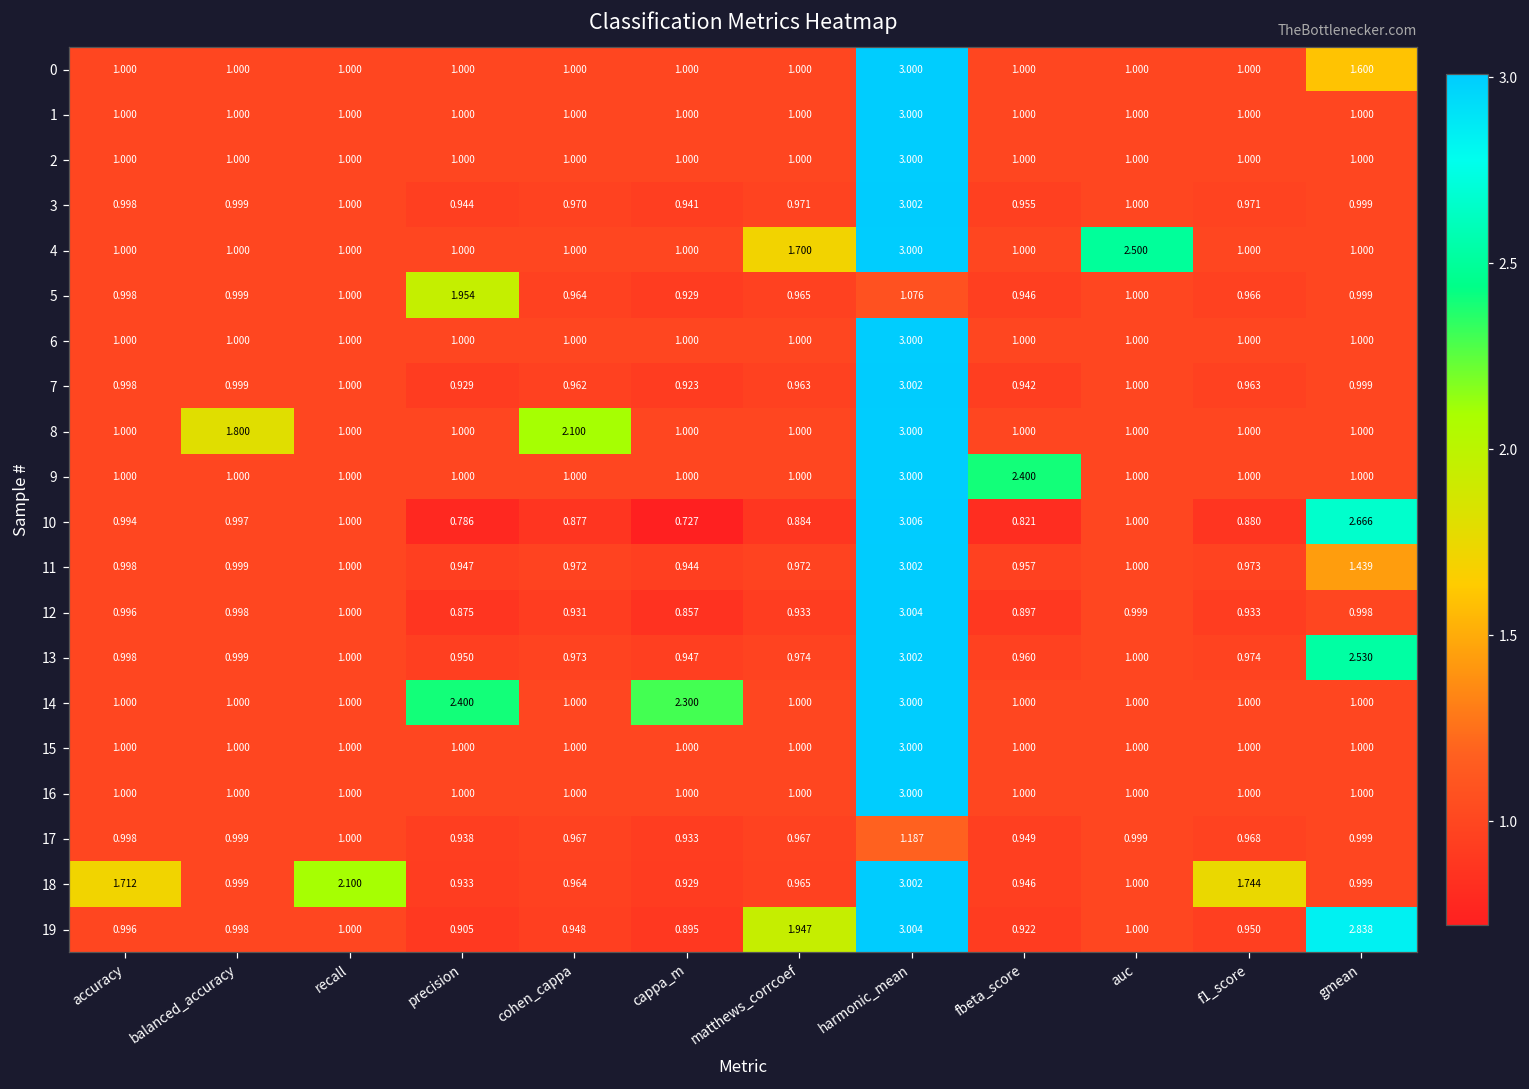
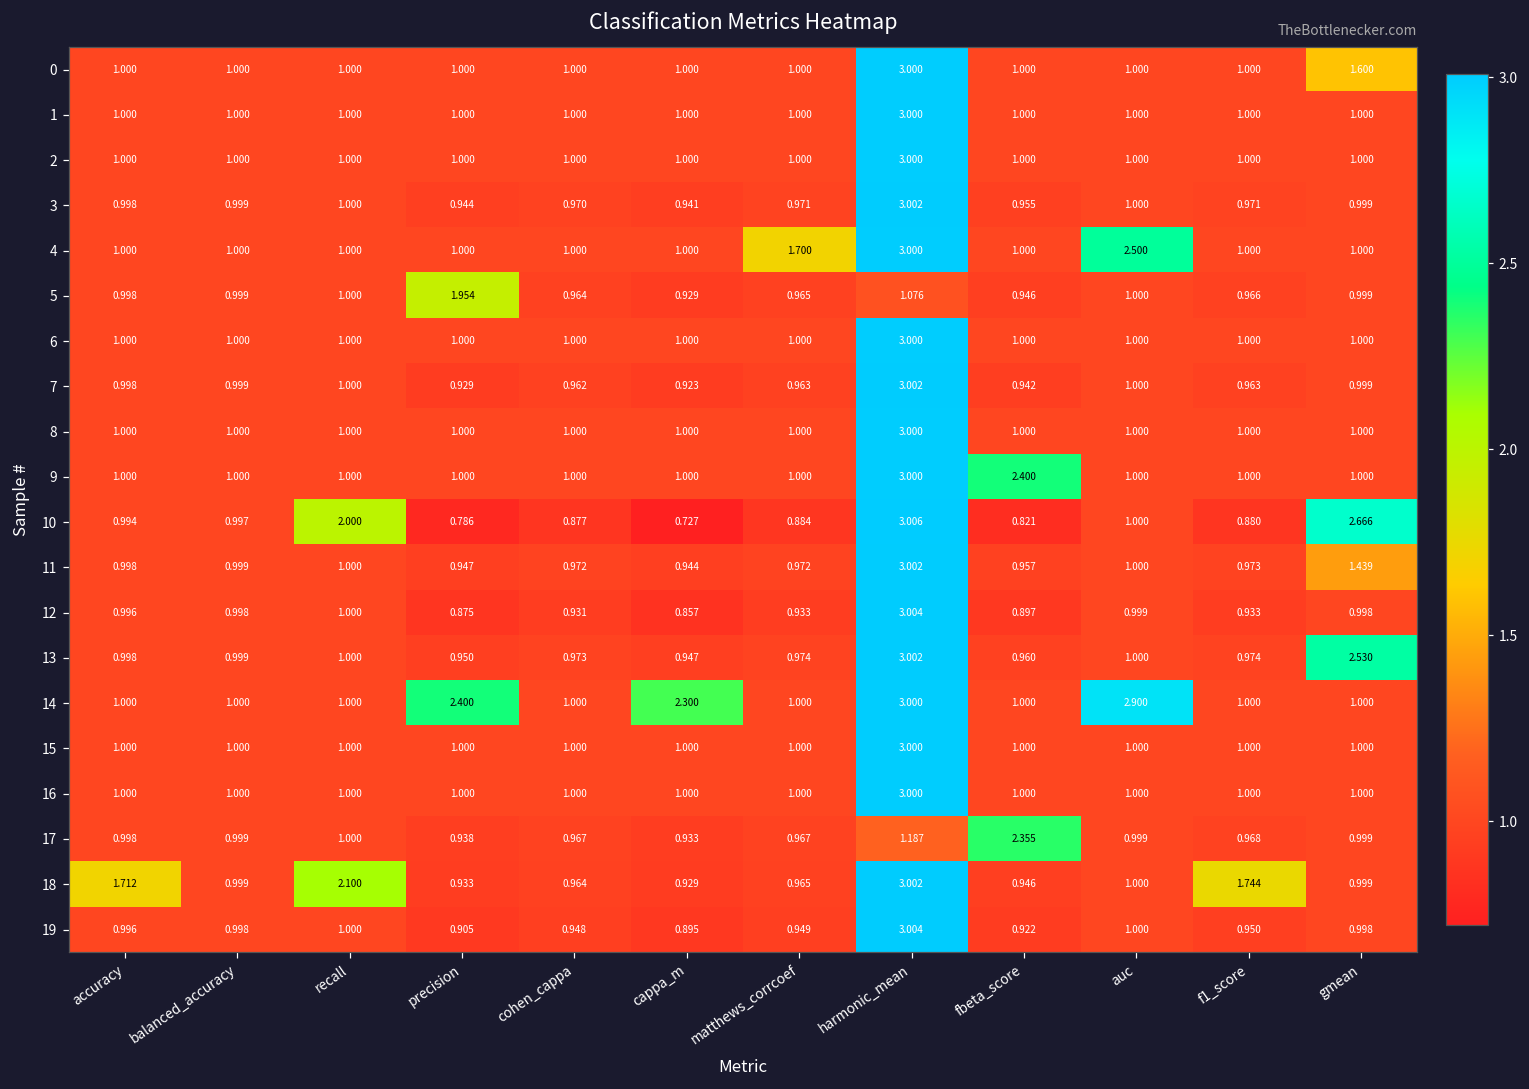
8, balanced_accuracy: 1.800 -> 1.000
8, cohen_cappa: 2.100 -> 1.000
10, recall: 1.000 -> 2.000
14, auc: 1.000 -> 2.900
17, fbeta_score: 0.949 -> 2.355
19, matthews_corrcoef: 1.947 -> 0.949
19, gmean: 2.838 -> 0.998
